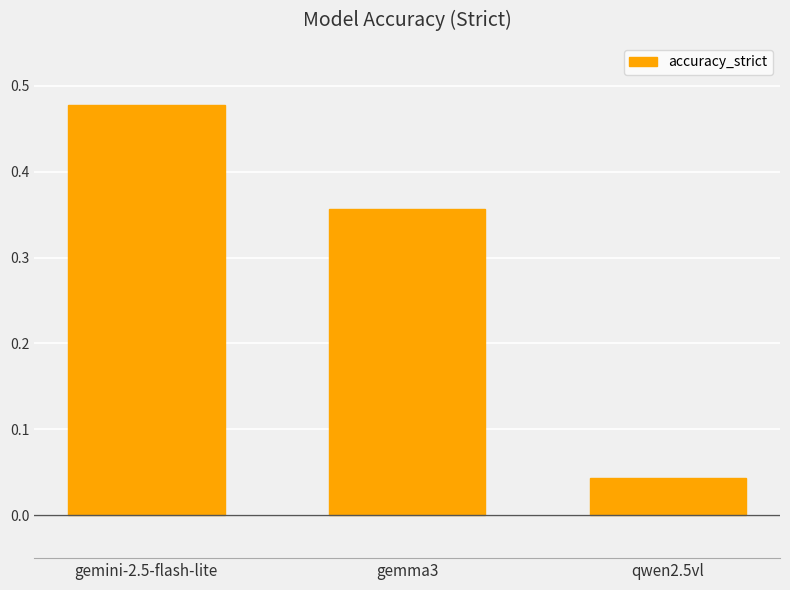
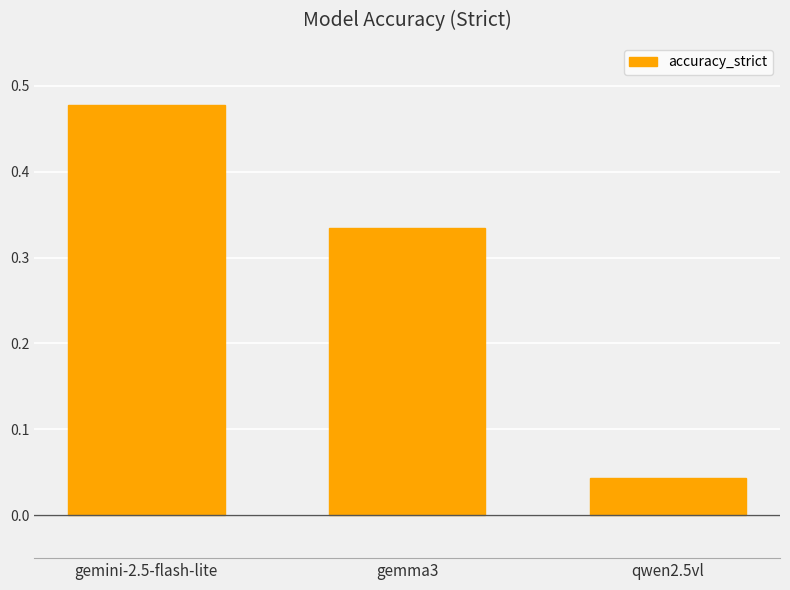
gemma3: 0.36 -> 0.33
